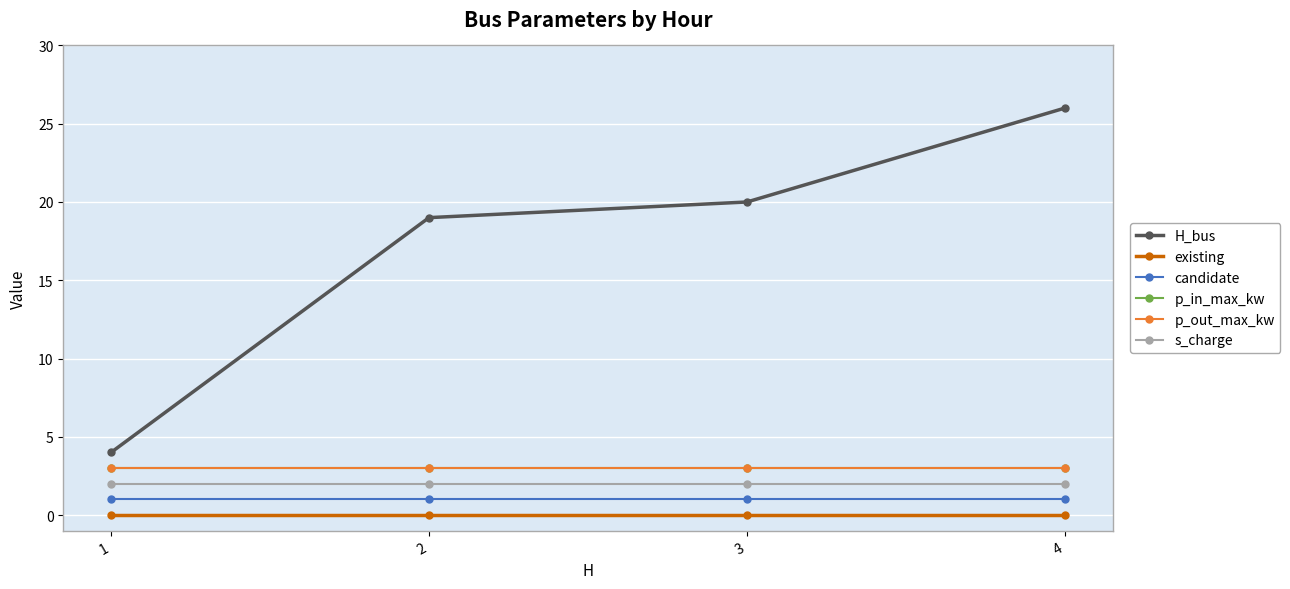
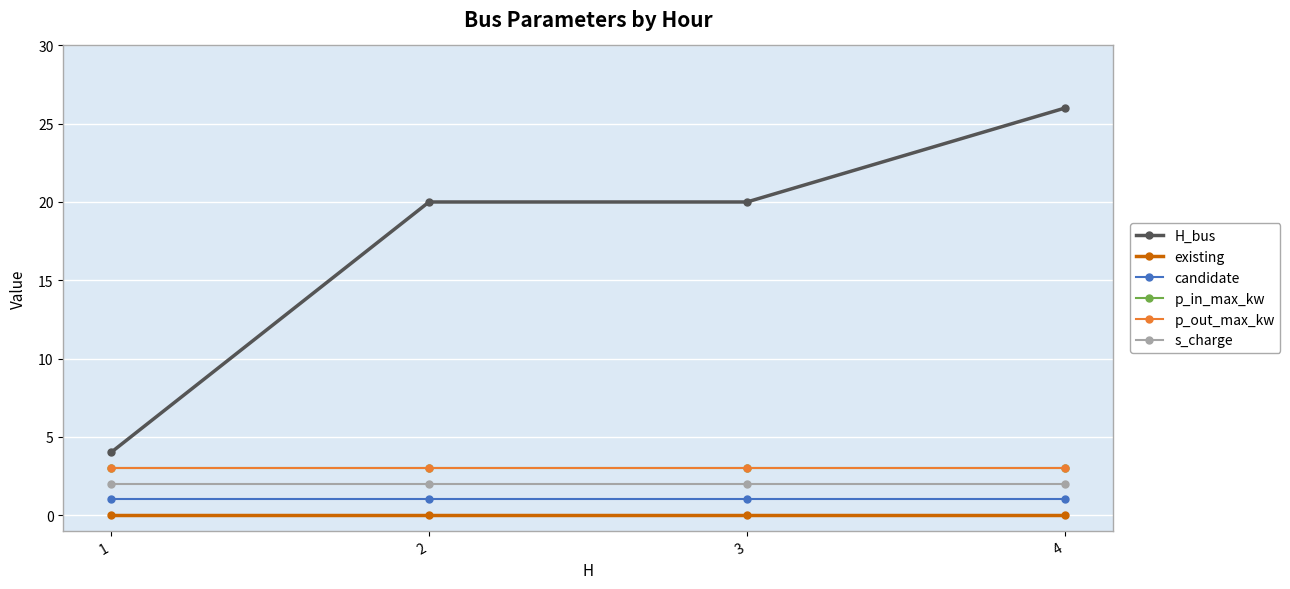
H_bus, 2: 19 -> 20
